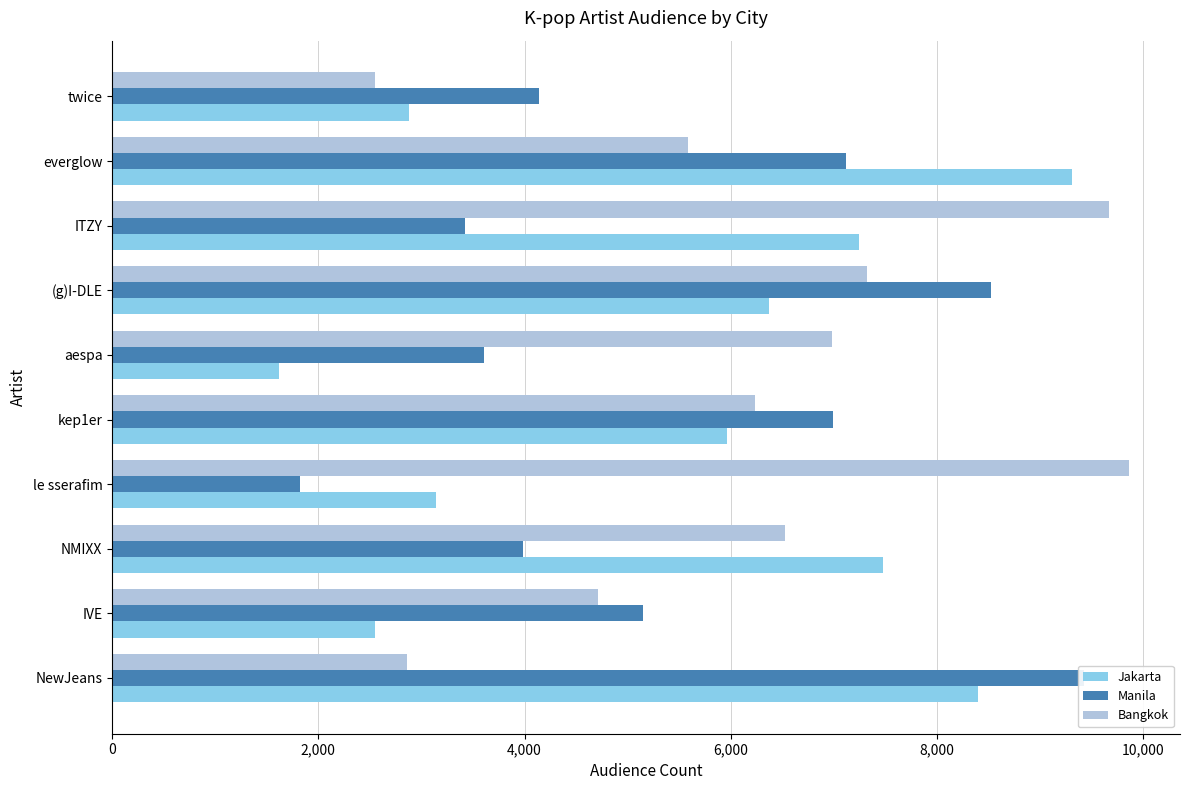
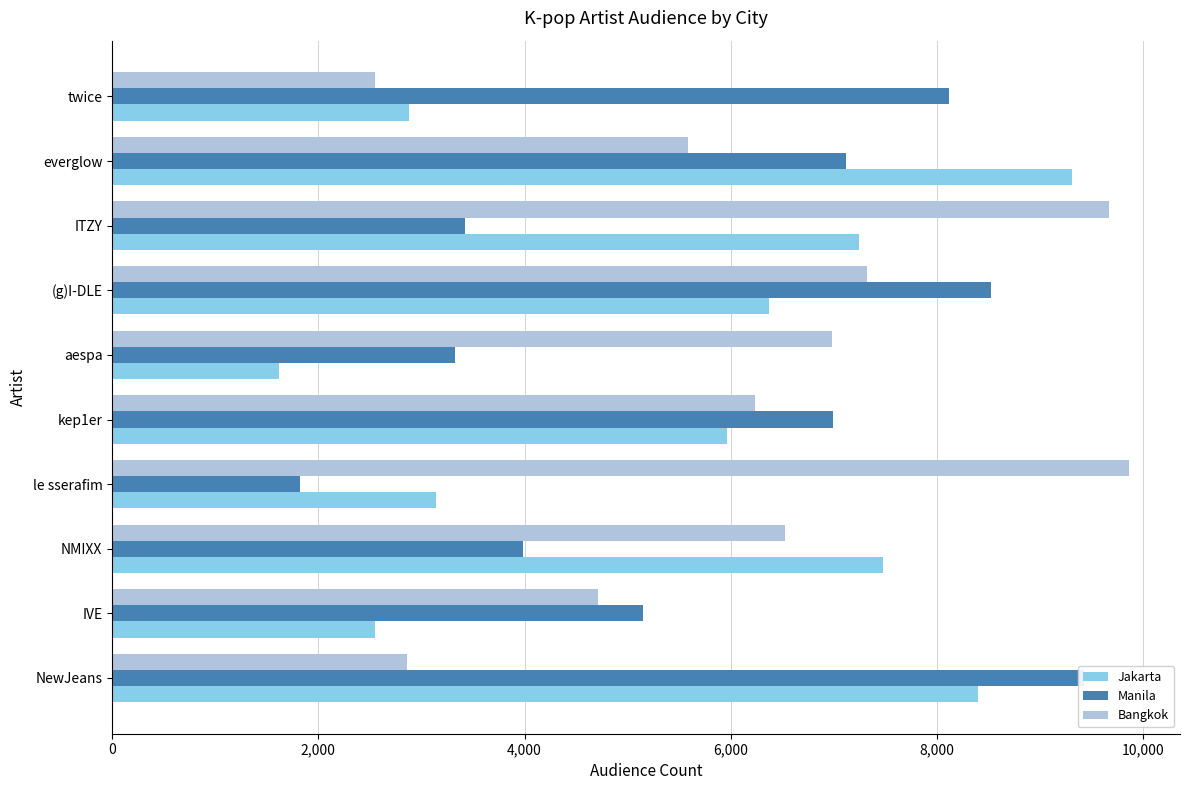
Manila, twice: 4,140 -> 8,110
Manila, aespa: 3,610 -> 3,330
